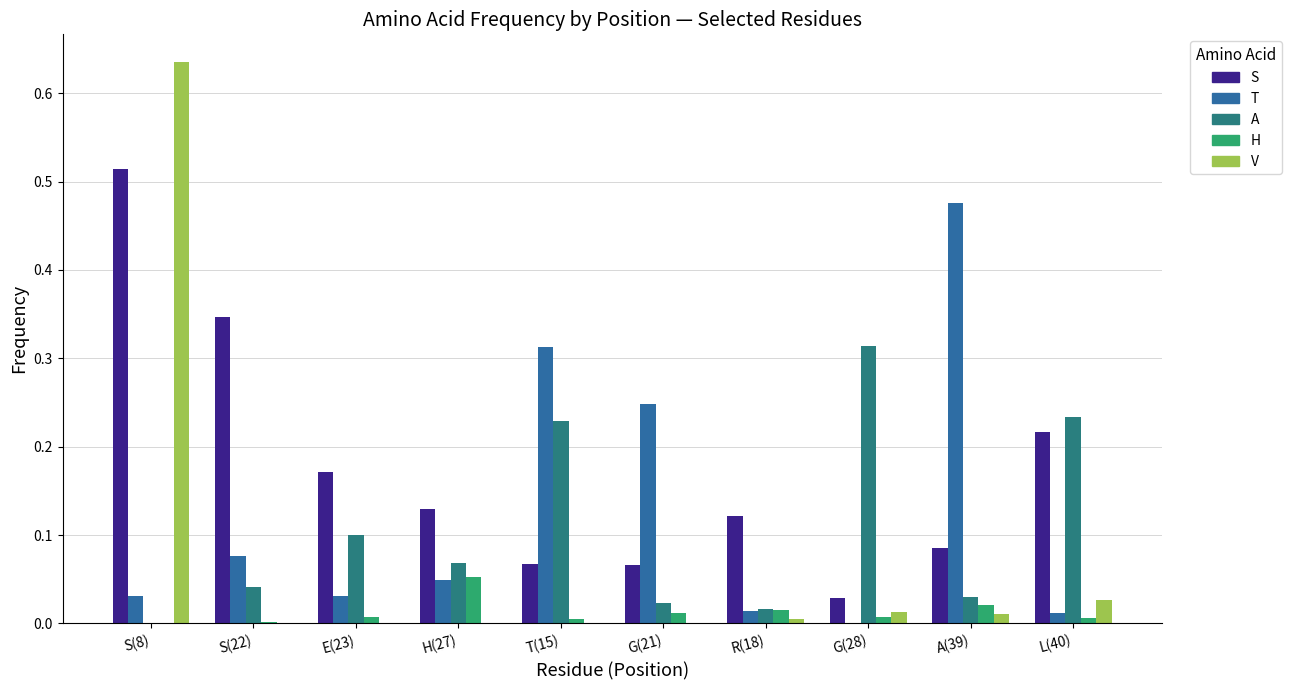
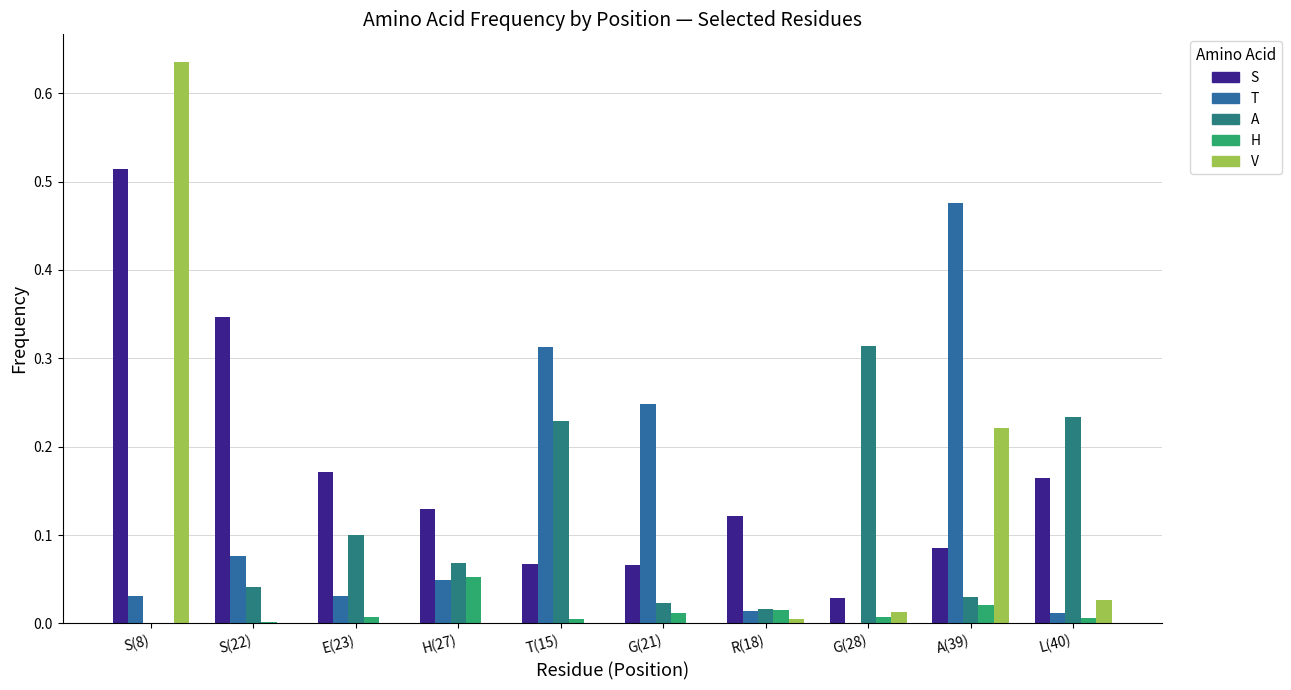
V, A(39): 0.01 -> 0.22
S, L(40): 0.22 -> 0.16
